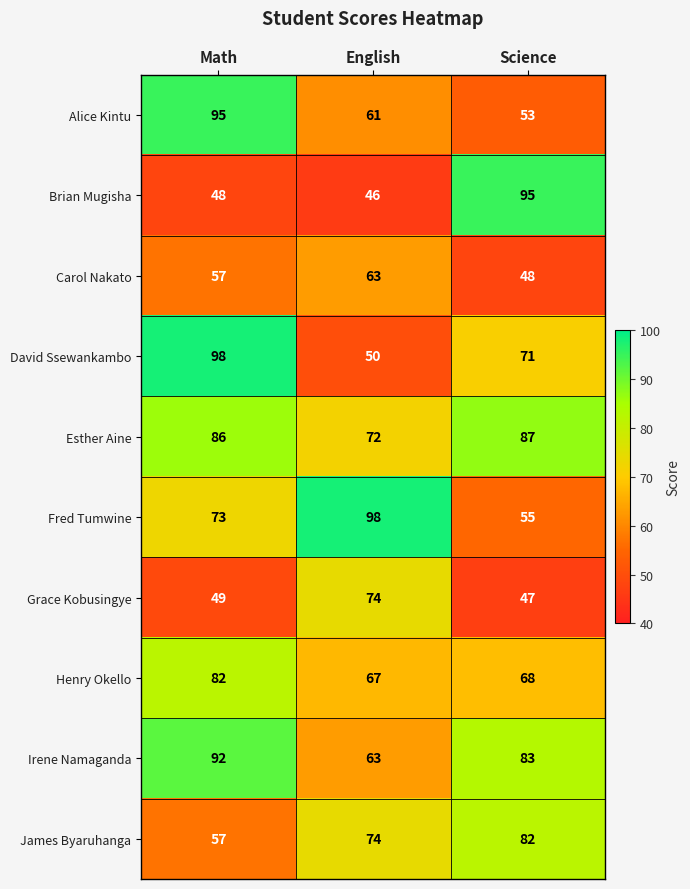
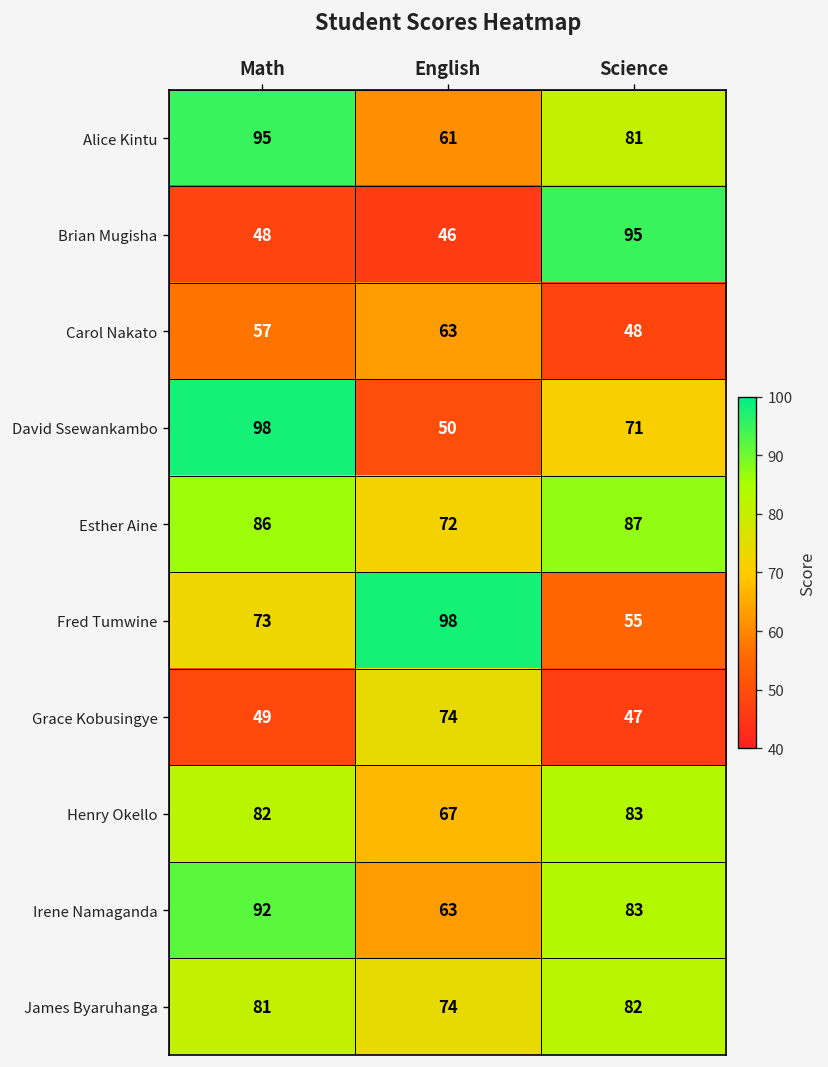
Alice Kintu, Science: 53 -> 81
Henry Okello, Science: 68 -> 83
James Byaruhanga, Math: 57 -> 81
